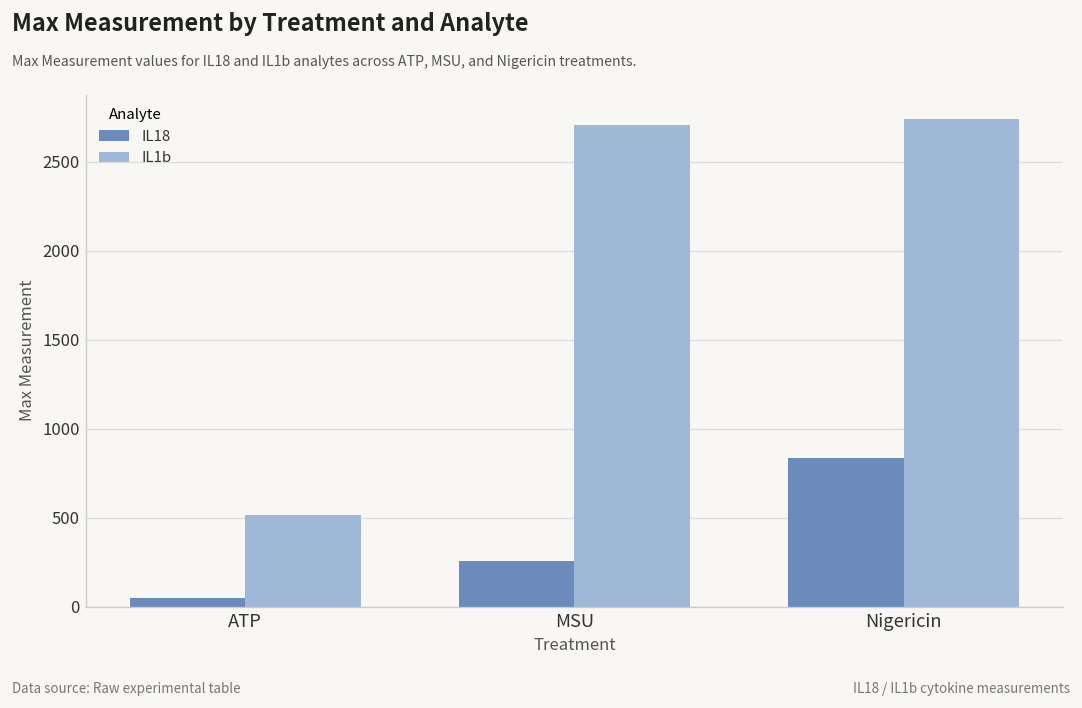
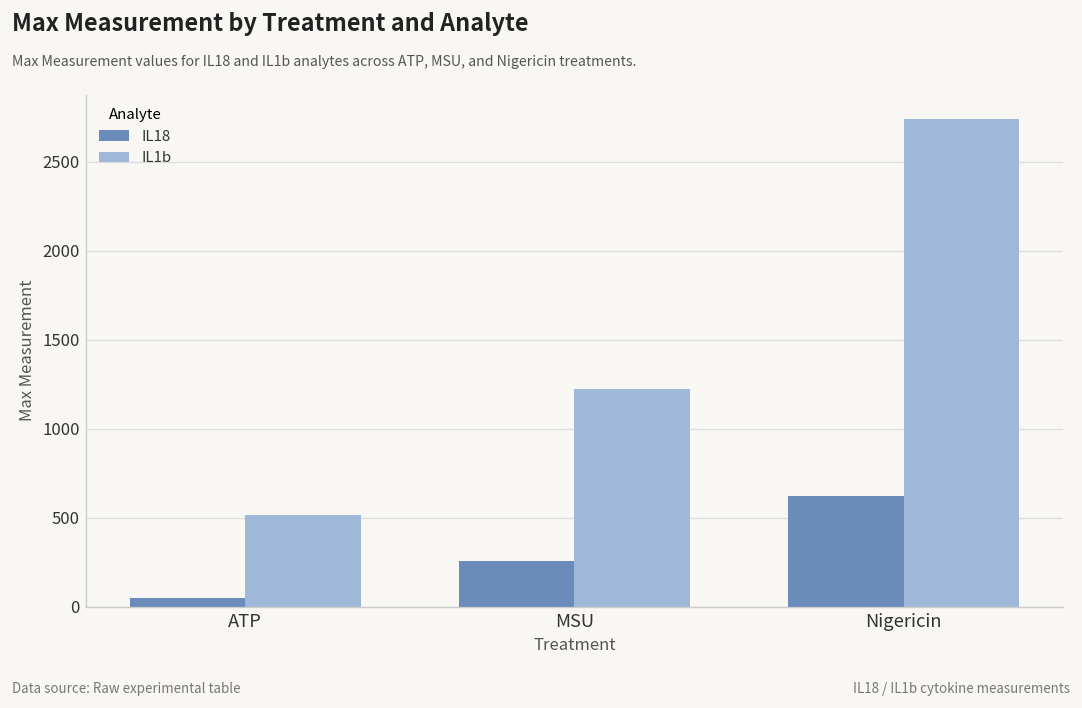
IL1b, MSU: 2710 -> 1220
IL18, Nigericin: 840 -> 620
